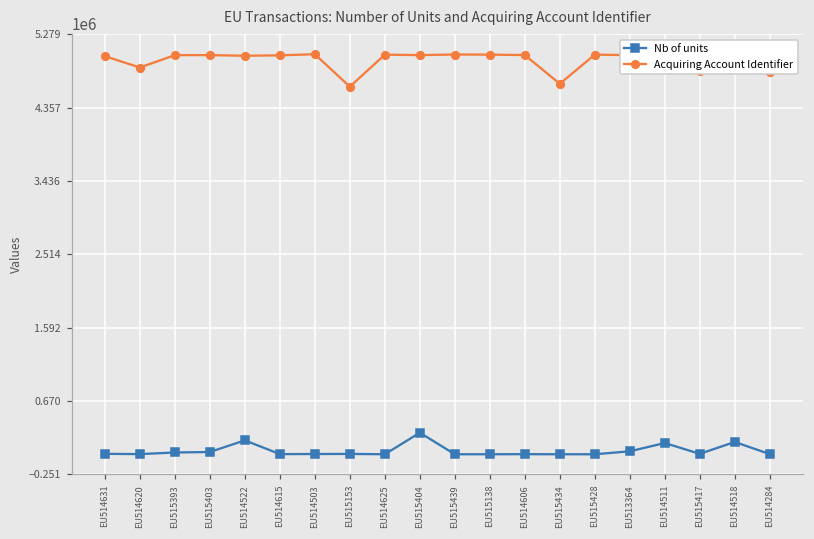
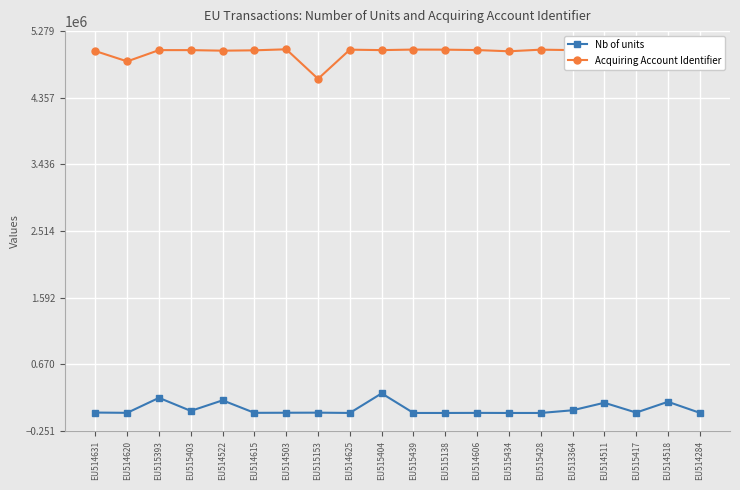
Nb of units, EU515393: 0 -> 200000
Acquiring Account Identifier, EU515434: 4700000 -> 5000000
